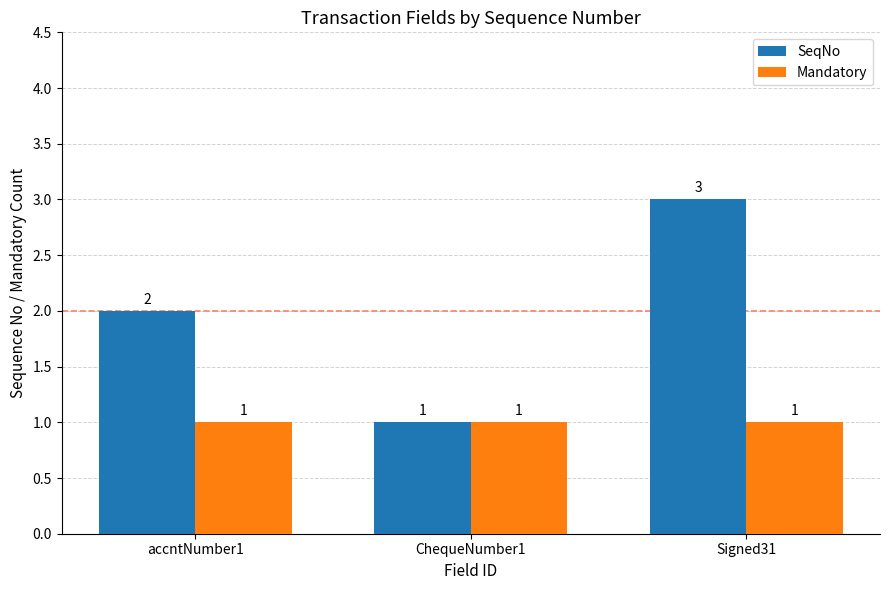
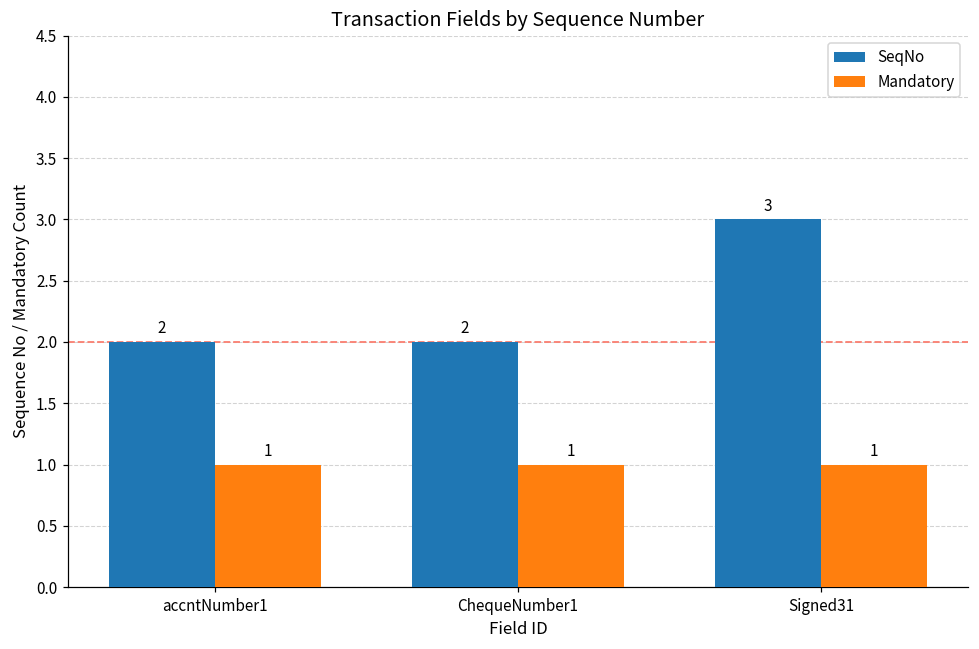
SeqNo, ChequeNumber1: 1 -> 2
